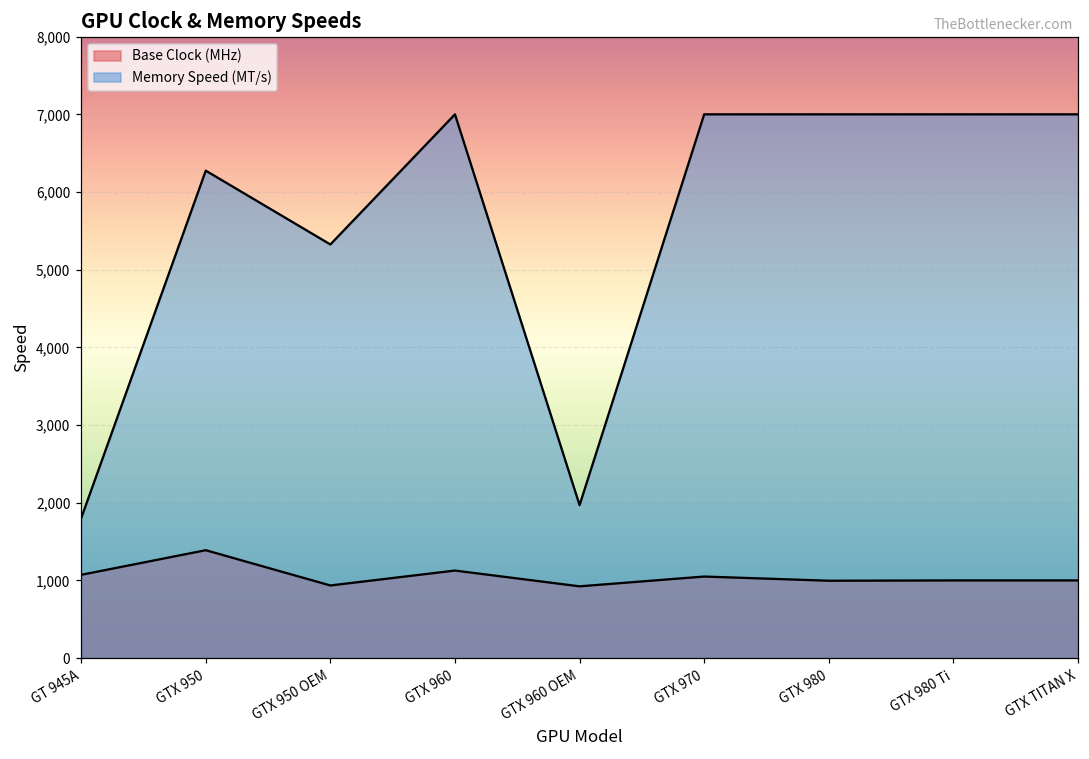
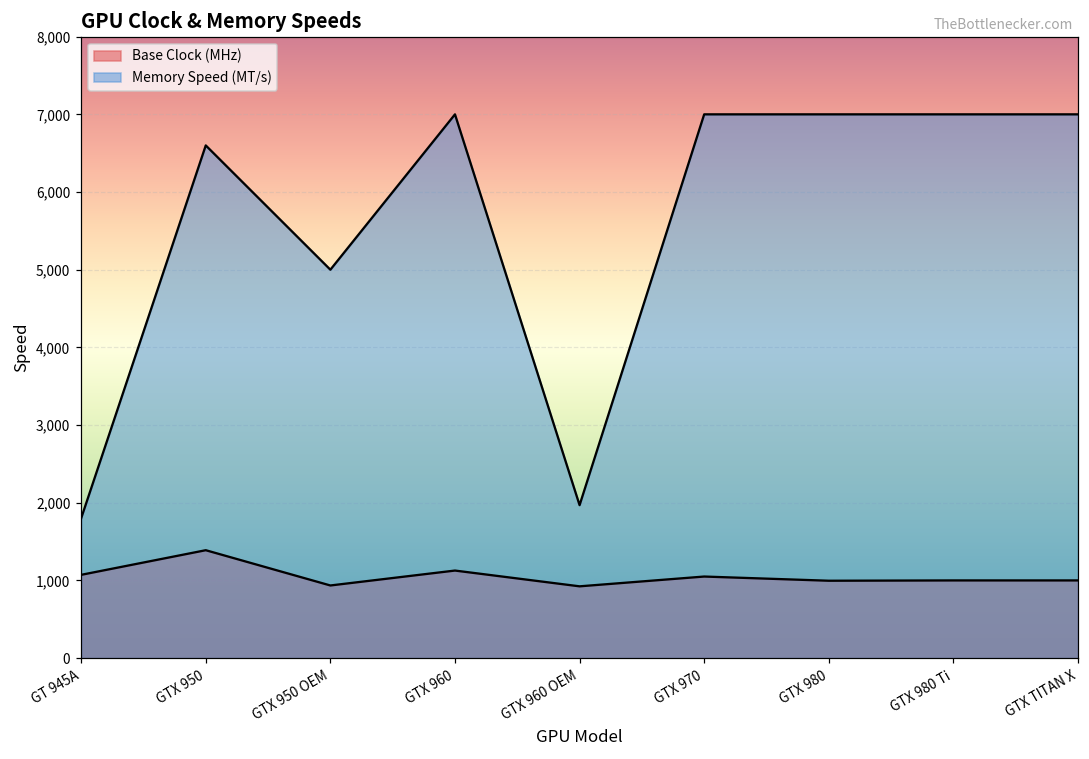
Memory Speed (MT/s), GTX 950: 6,300 -> 6,600
Memory Speed (MT/s), GTX 950 OEM: 5,300 -> 5,000
